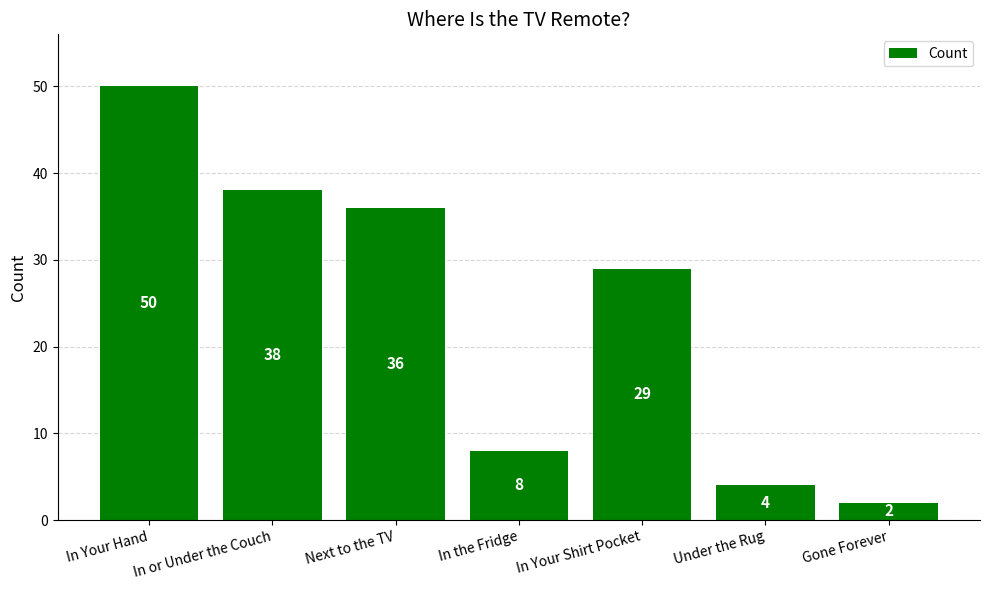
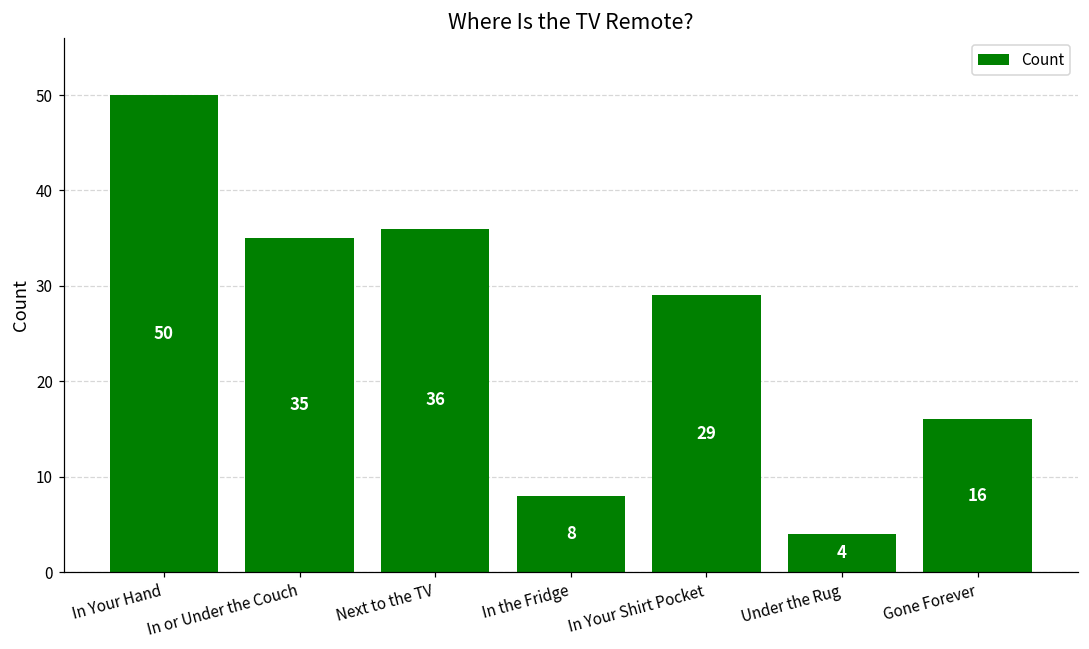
In or Under the Couch: 38 -> 35
Gone Forever: 2 -> 16
